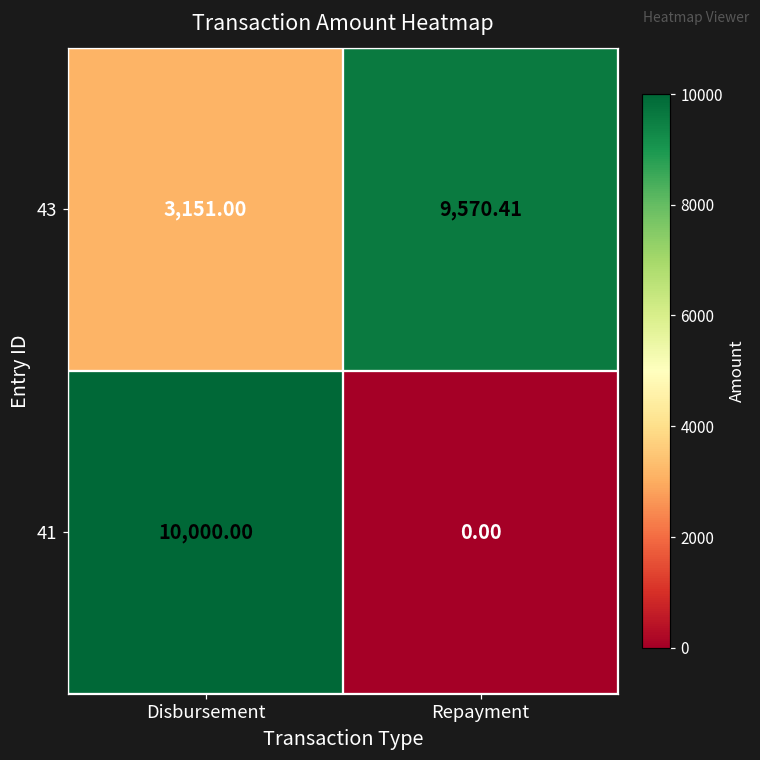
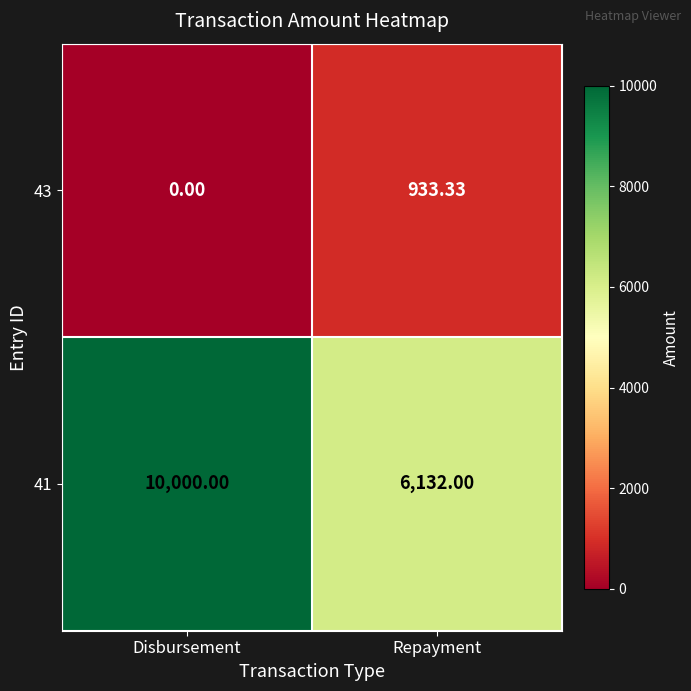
43, Disbursement: 3,151.00 -> 0.00
43, Repayment: 9,570.41 -> 933.33
41, Repayment: 0.00 -> 6,132.00
